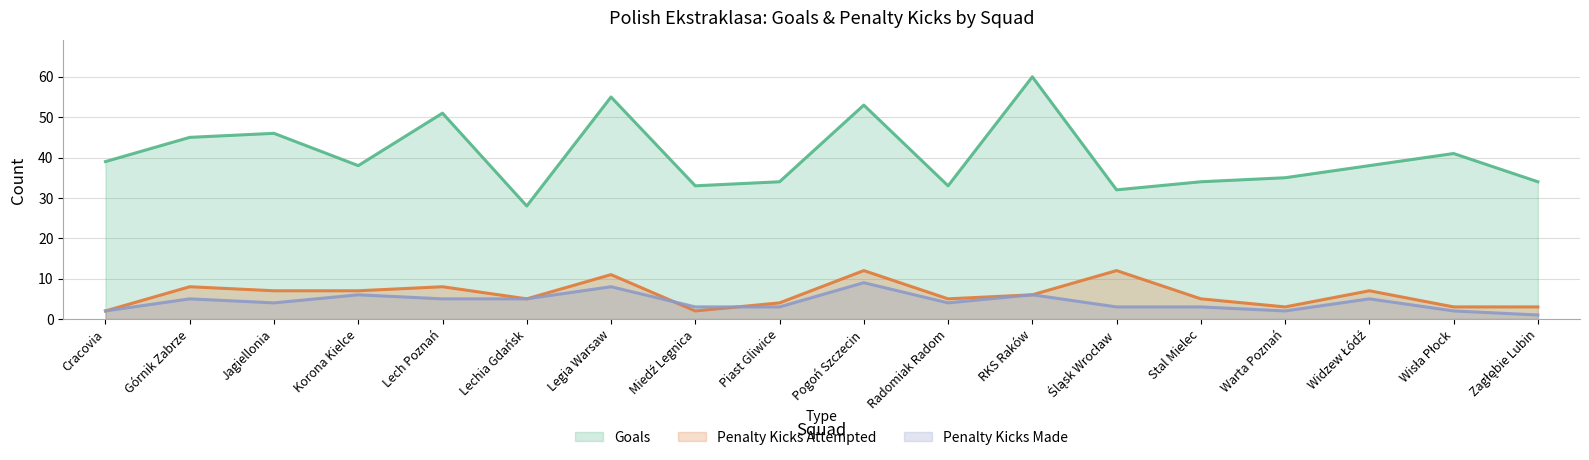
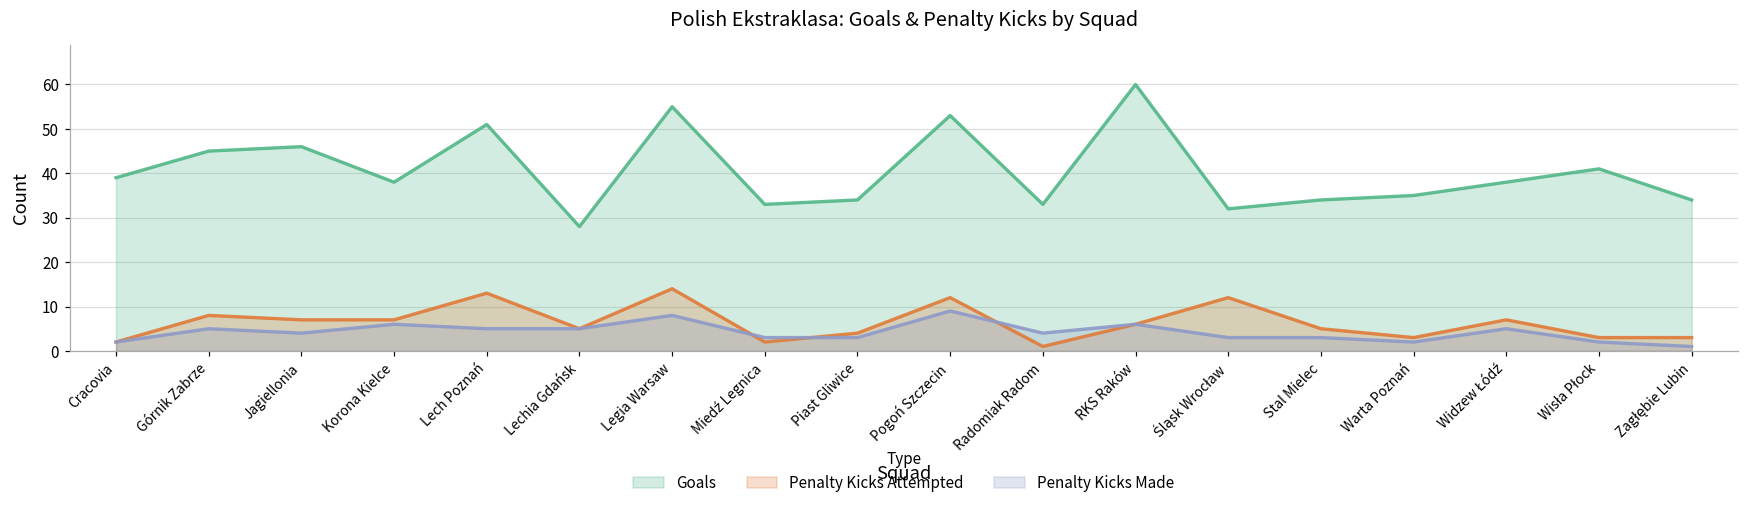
Penalty Kicks Attempted, Lech Poznań: 8 -> 13
Penalty Kicks Attempted, Legia Warsaw: 11 -> 14
Penalty Kicks Attempted, Radomiak Radom: 5 -> 1
